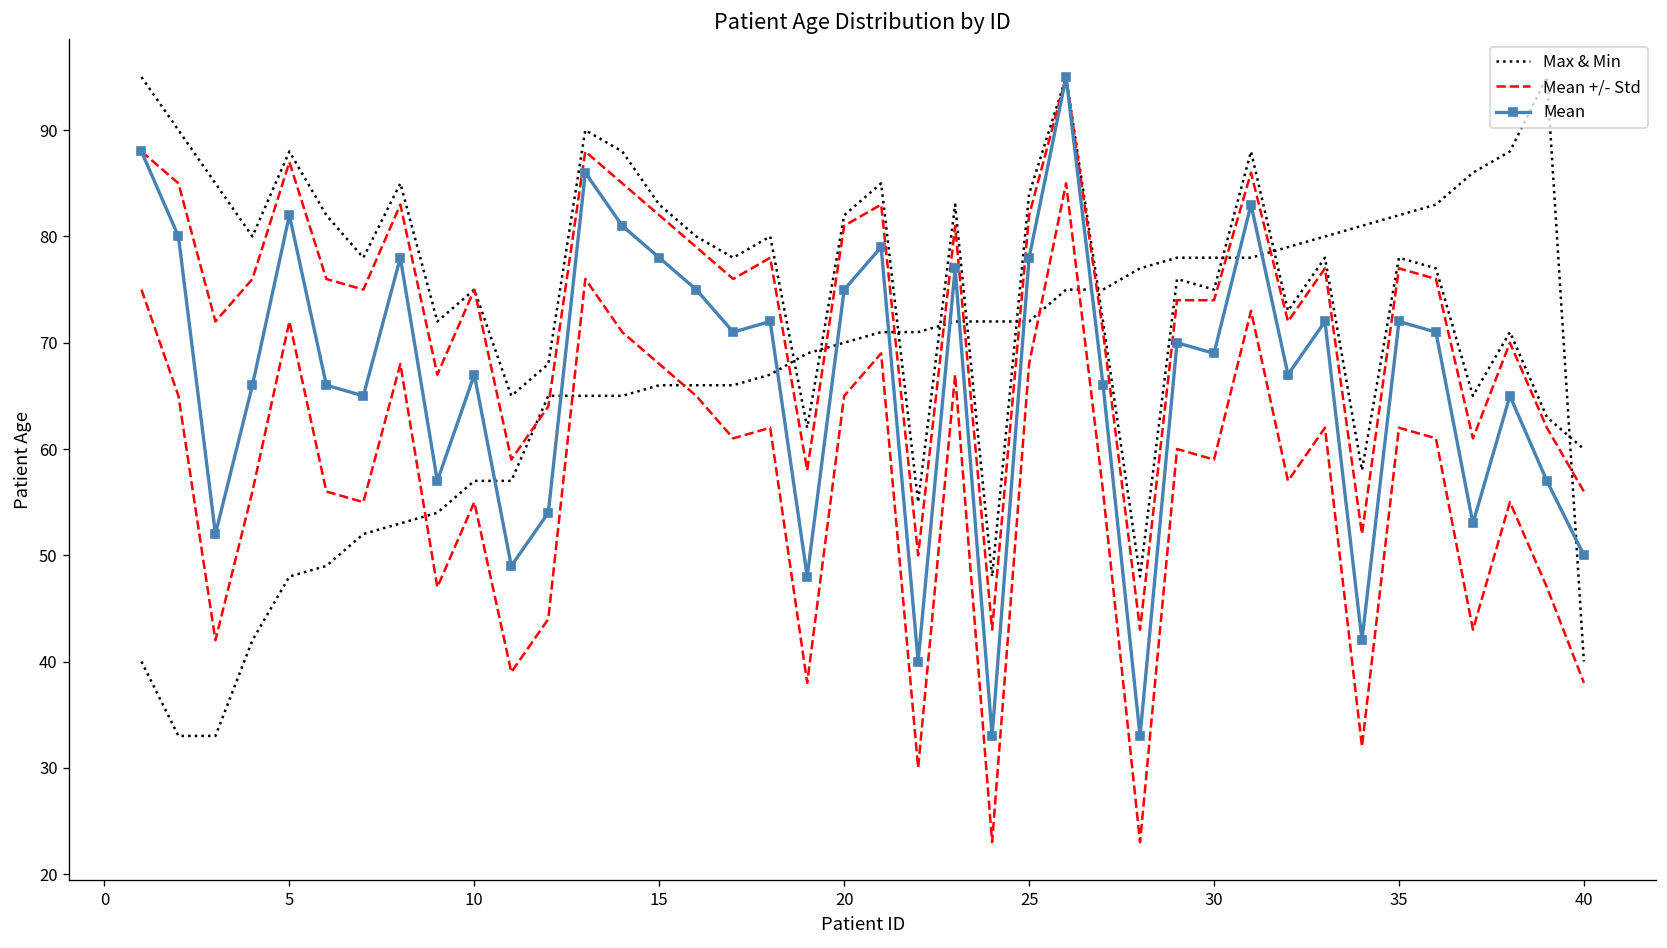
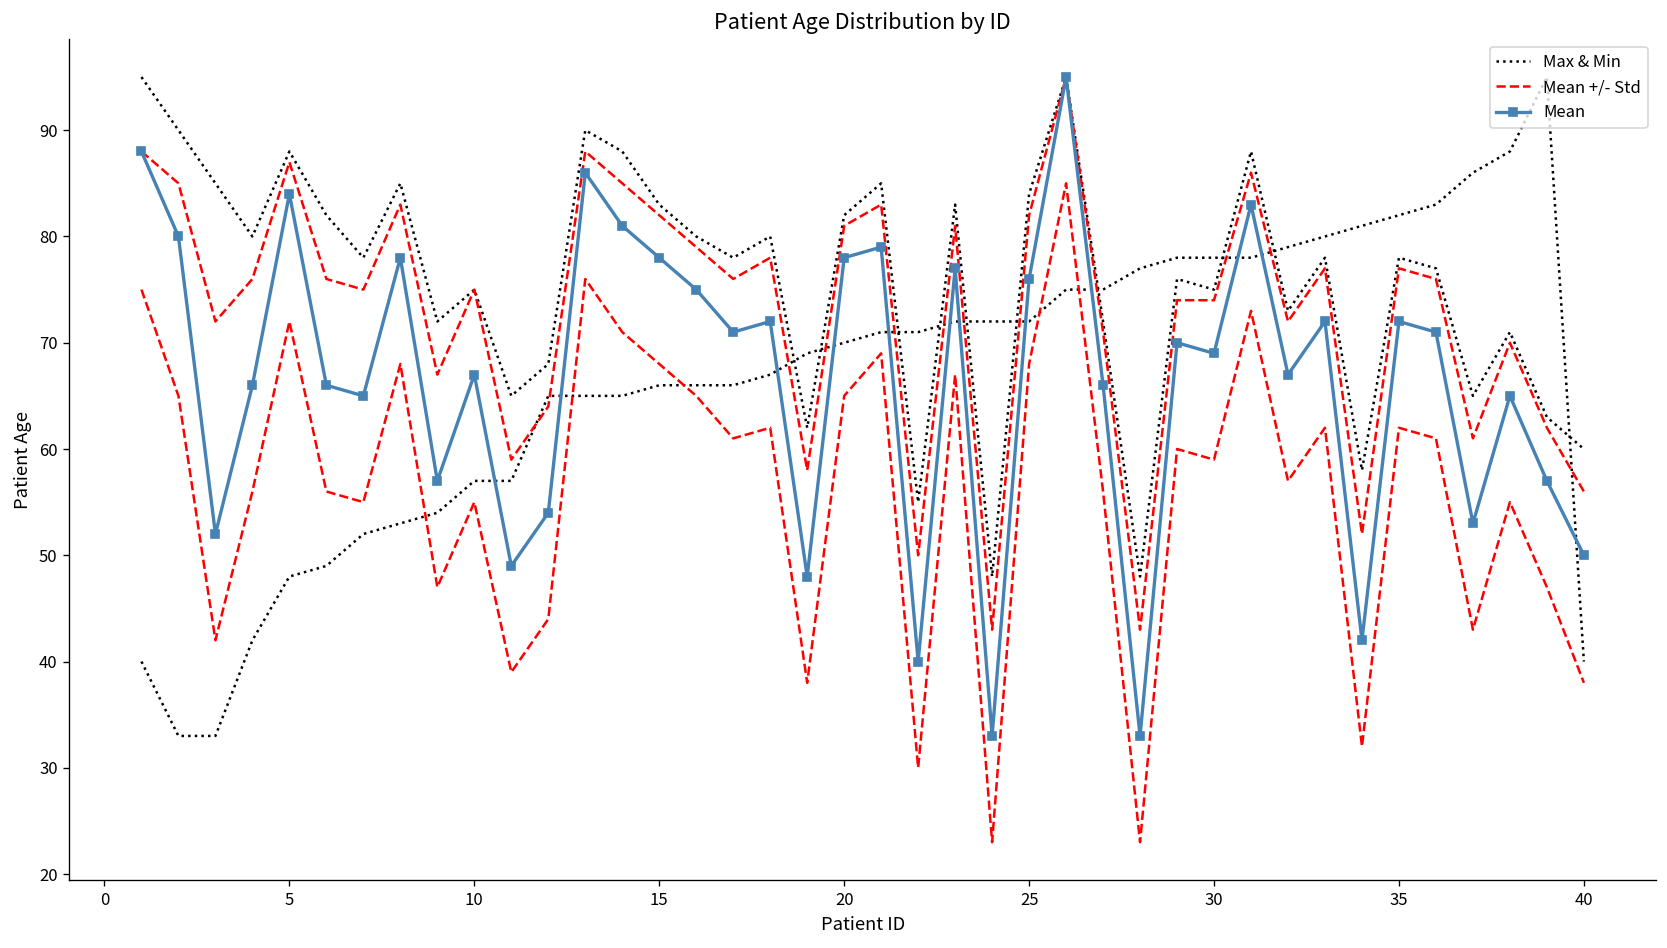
Mean, 5: 82 -> 84
Mean, 20: 75 -> 78
Mean, 25: 78 -> 76
